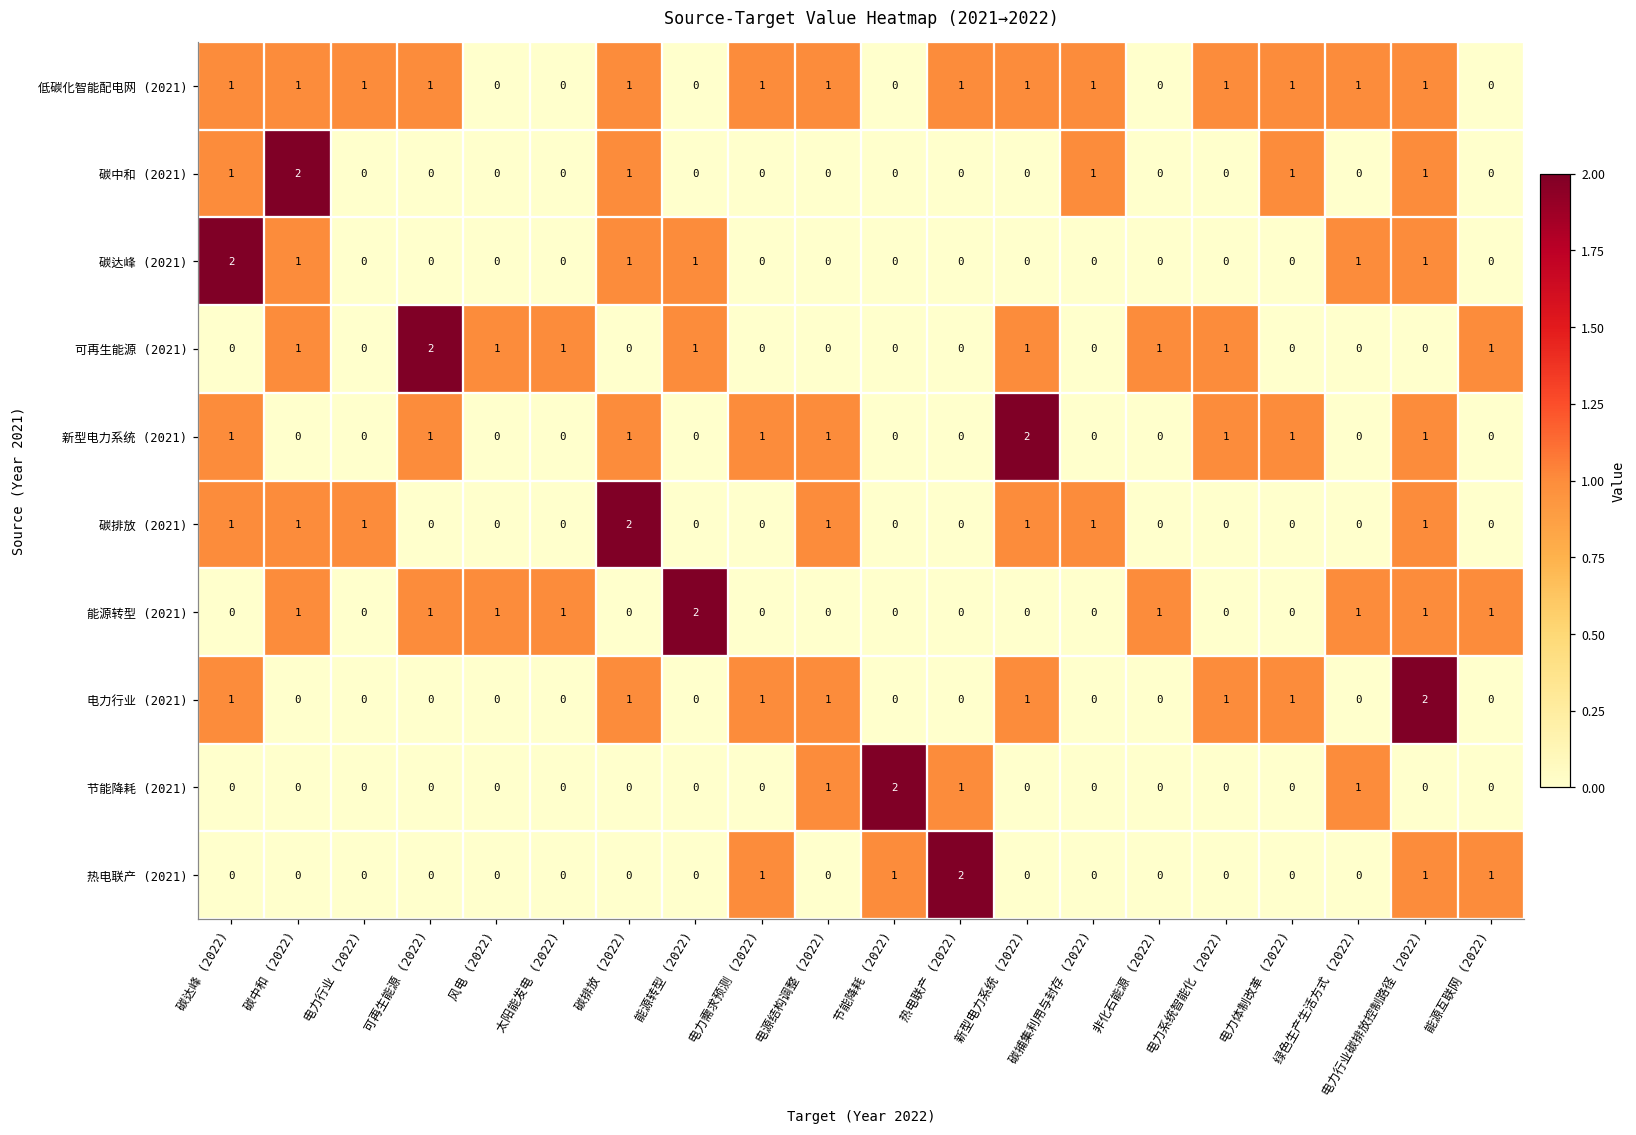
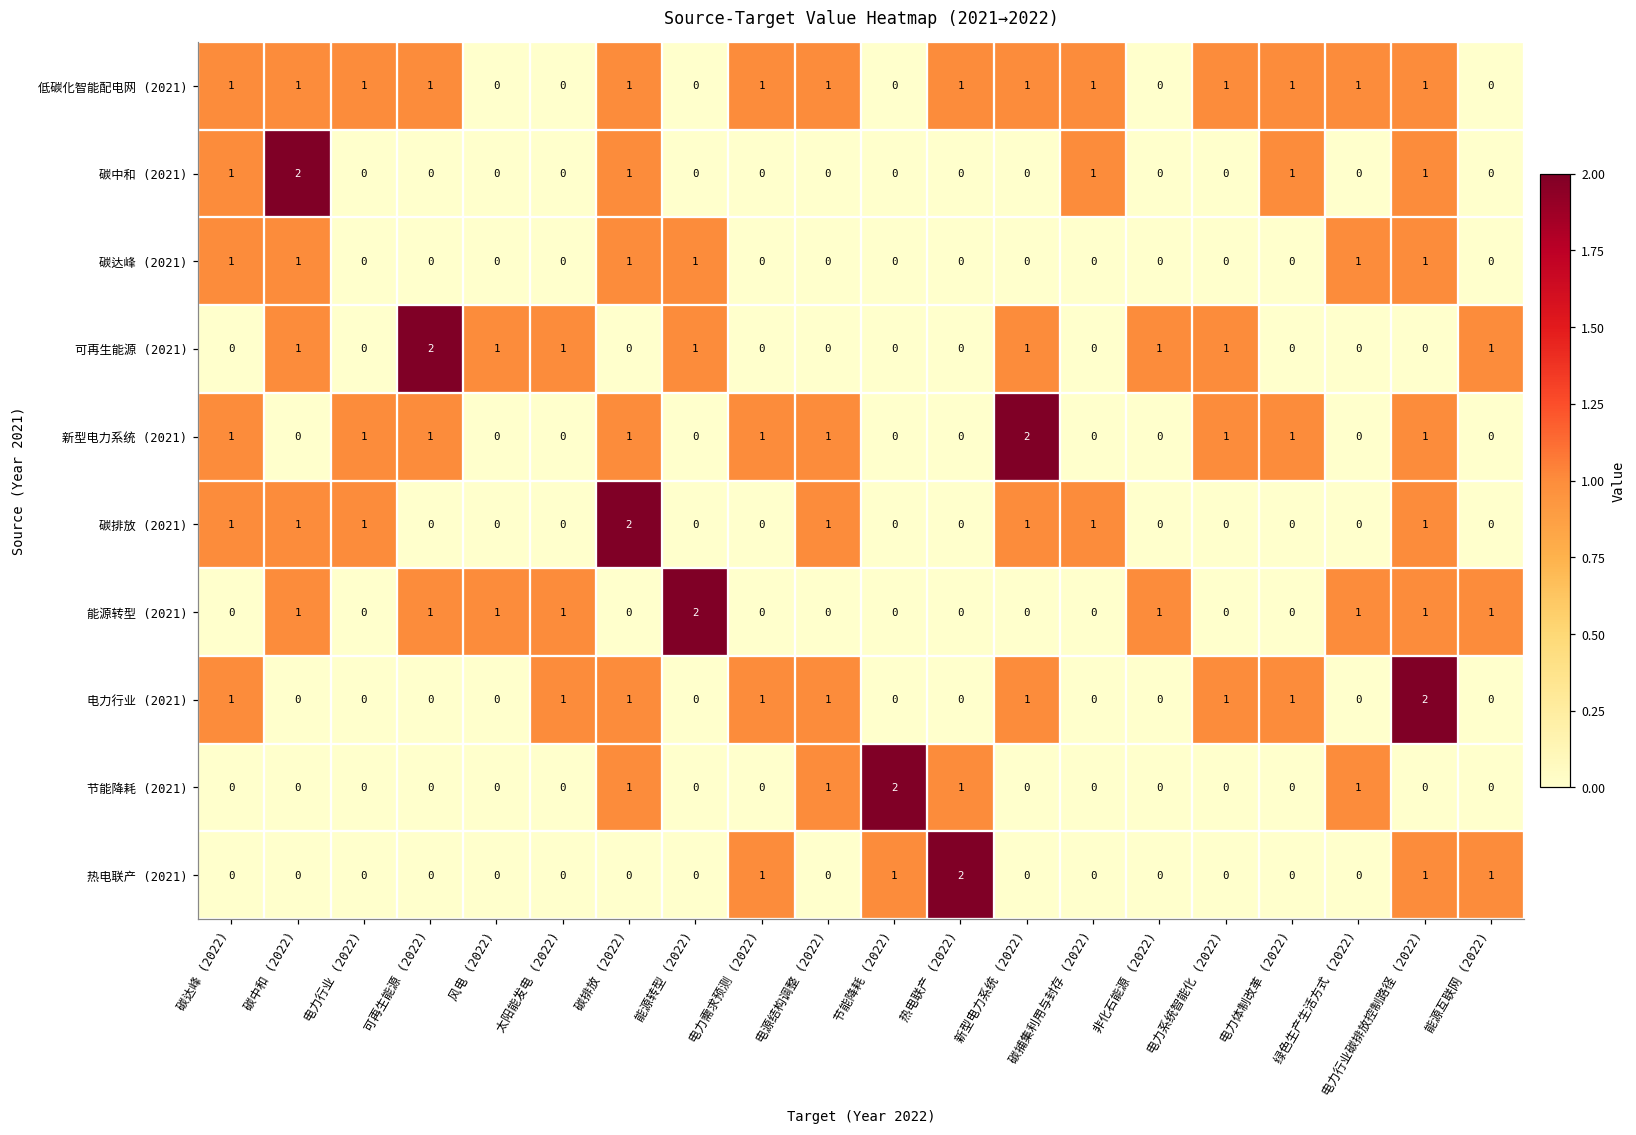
碳达峰 (2021), 碳达峰 (2022): 2 -> 1
新型电力系统 (2021), 电力行业 (2022): 0 -> 1
电力行业 (2021), 太阳能发电 (2022): 0 -> 1
节能降耗 (2021), 碳排放 (2022): 0 -> 1
